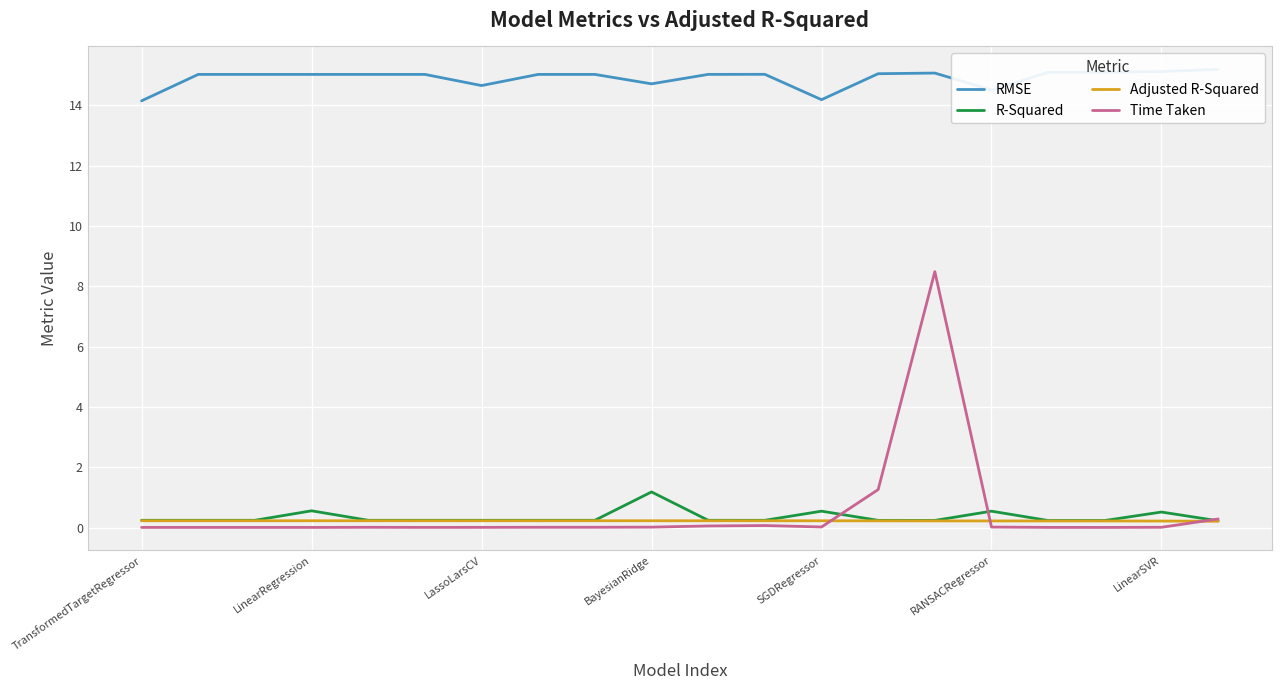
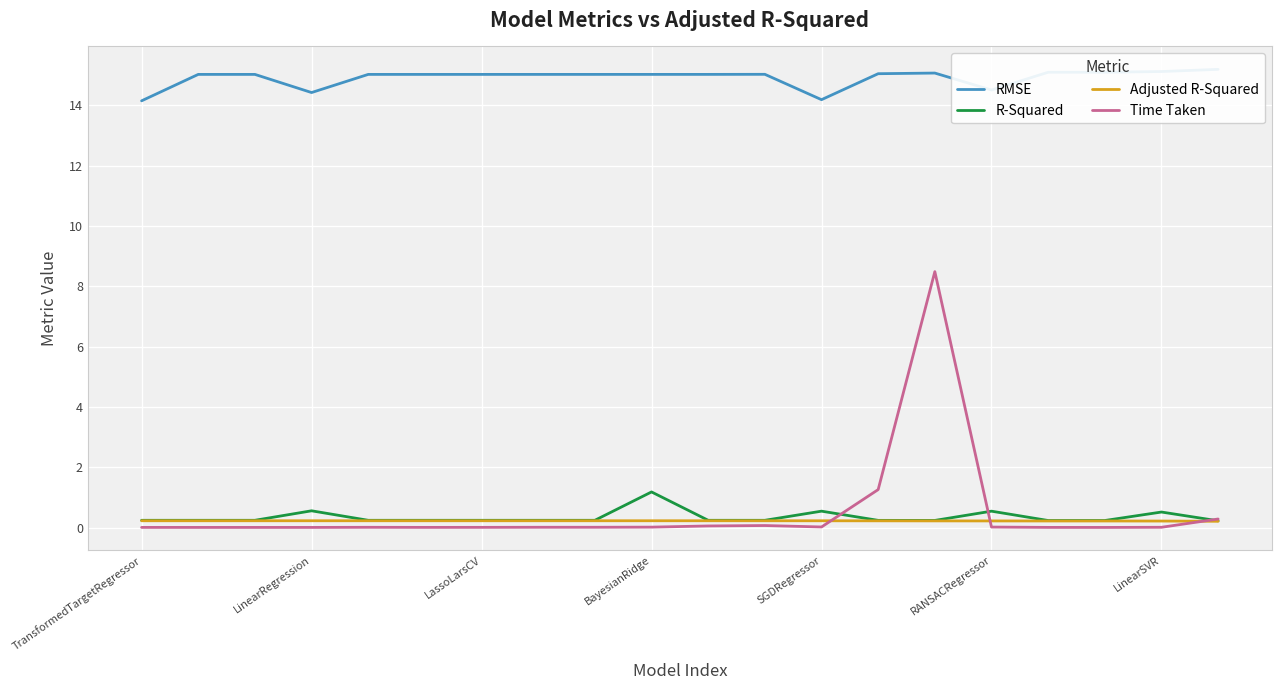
RMSE, LinearRegression: 15.0 -> 14.4
RMSE, LassoLarsCV: 14.7 -> 15.0
RMSE, BayesianRidge: 14.7 -> 15.0
